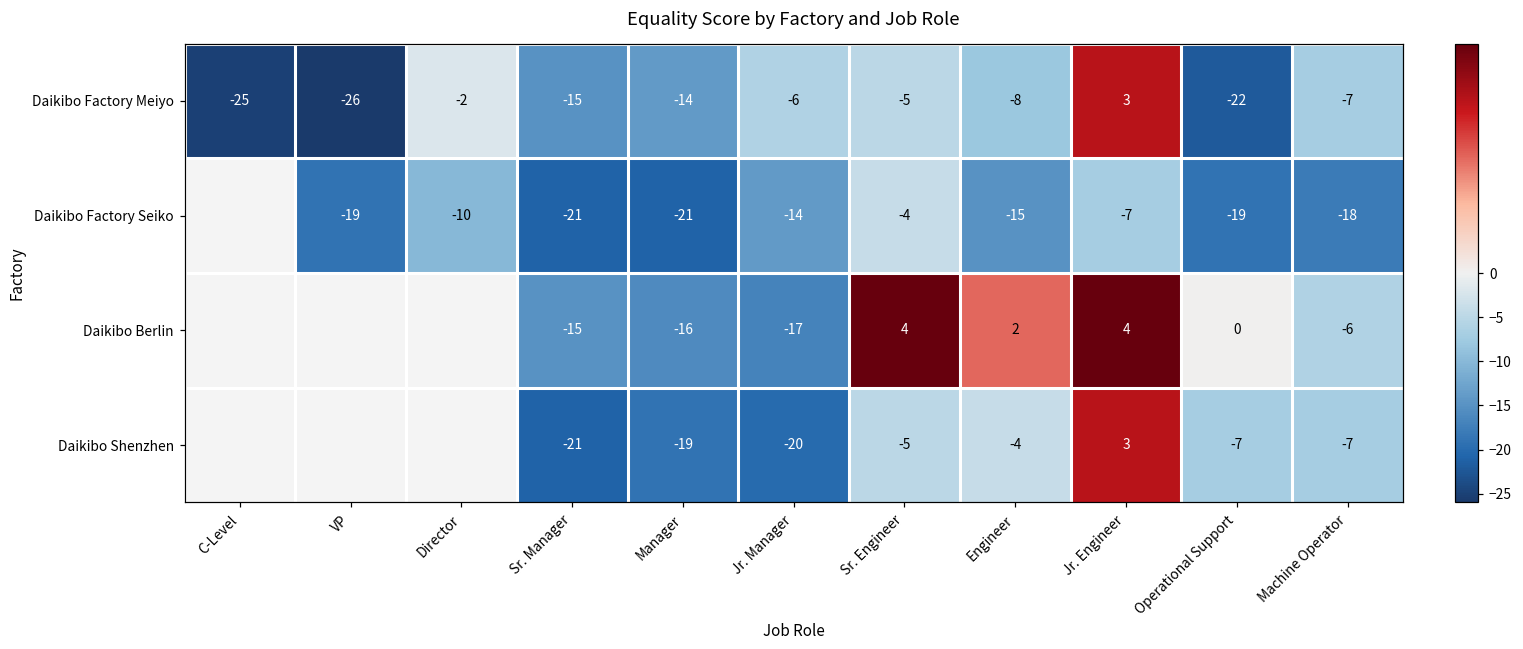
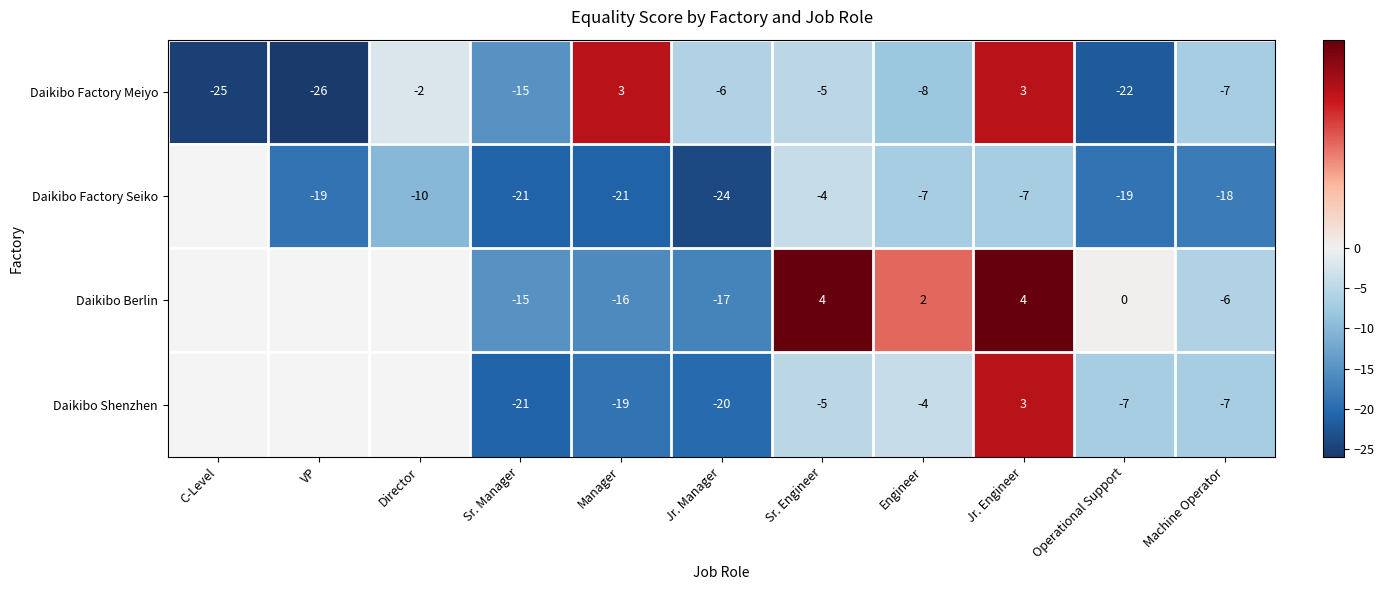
Daikibo Factory Meiyo, Manager: -14 -> 3
Daikibo Factory Seiko, Jr. Manager: -14 -> -24
Daikibo Factory Seiko, Engineer: -15 -> -7
